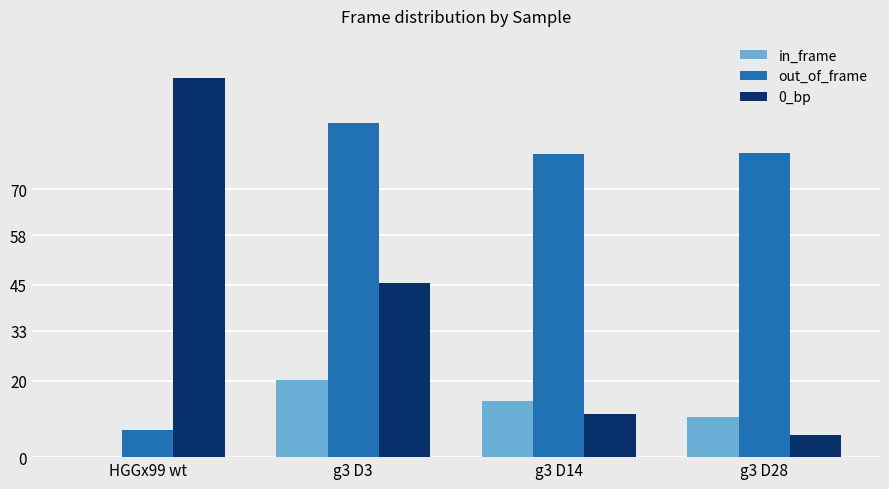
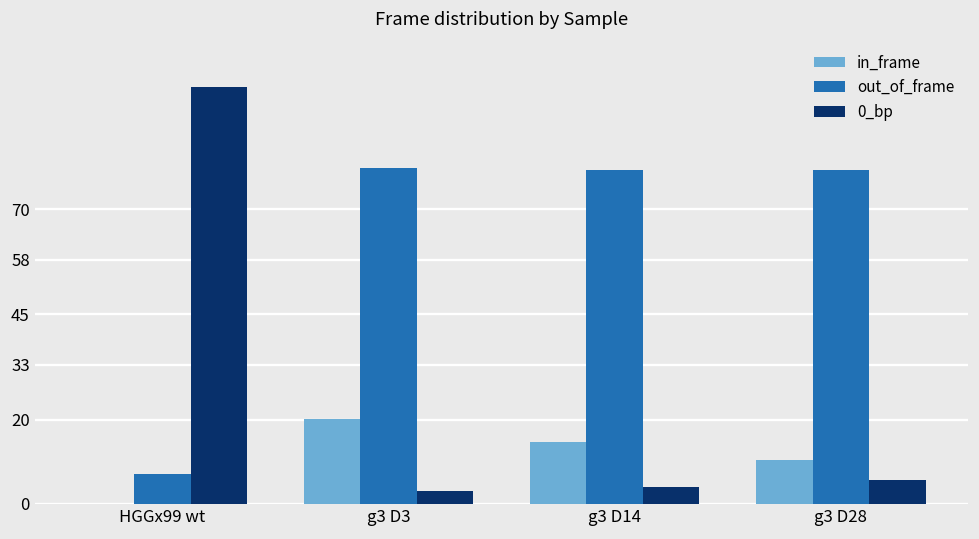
out_of_frame, g3 D3: 87 -> 80
0_bp, g3 D3: 46 -> 3
0_bp, g3 D14: 11 -> 4
